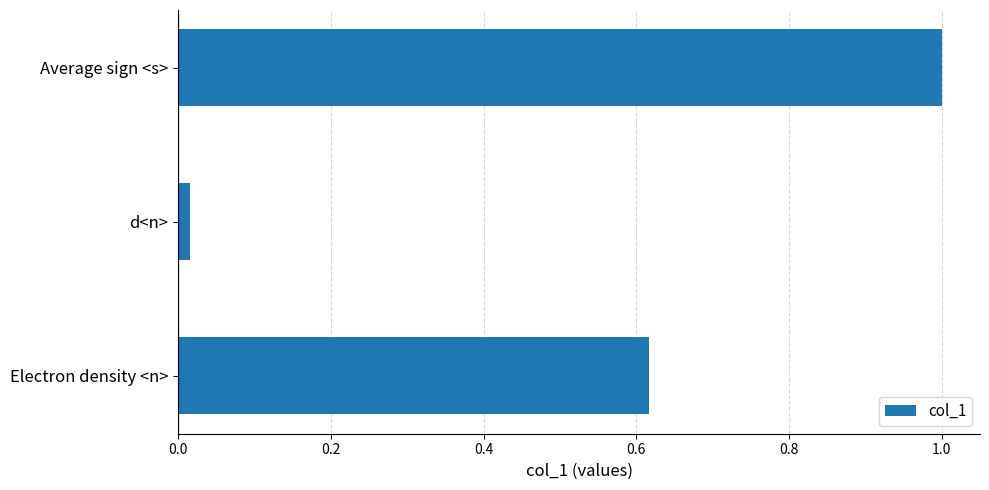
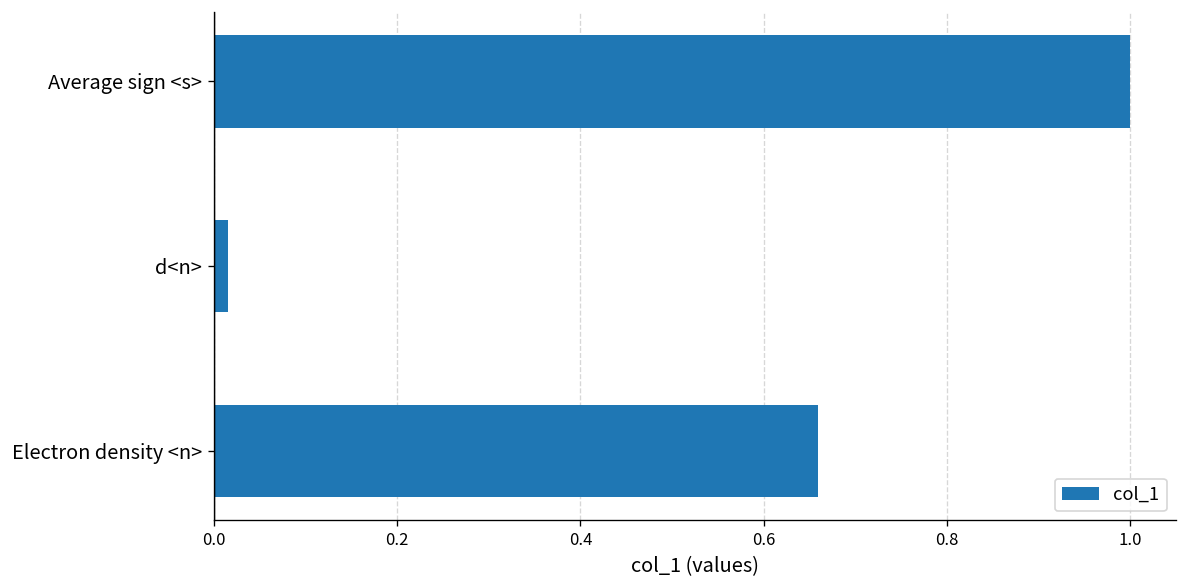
Electron density <n>: 0.62 -> 0.66
